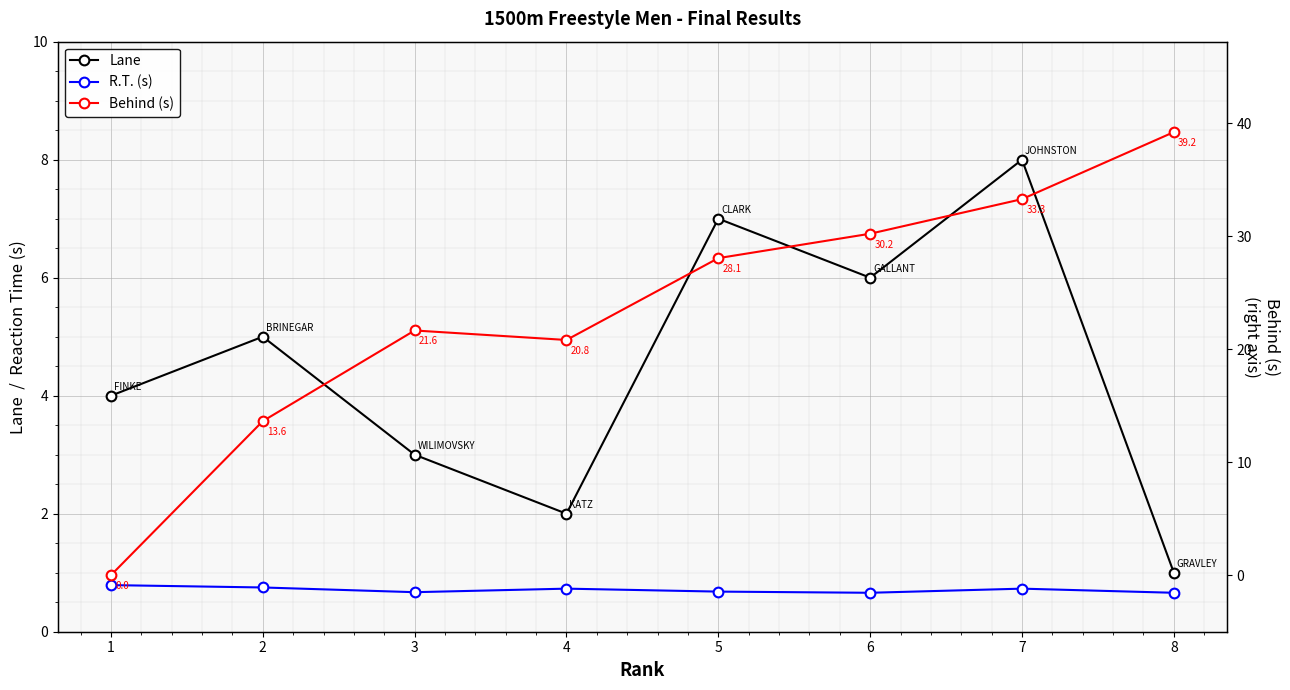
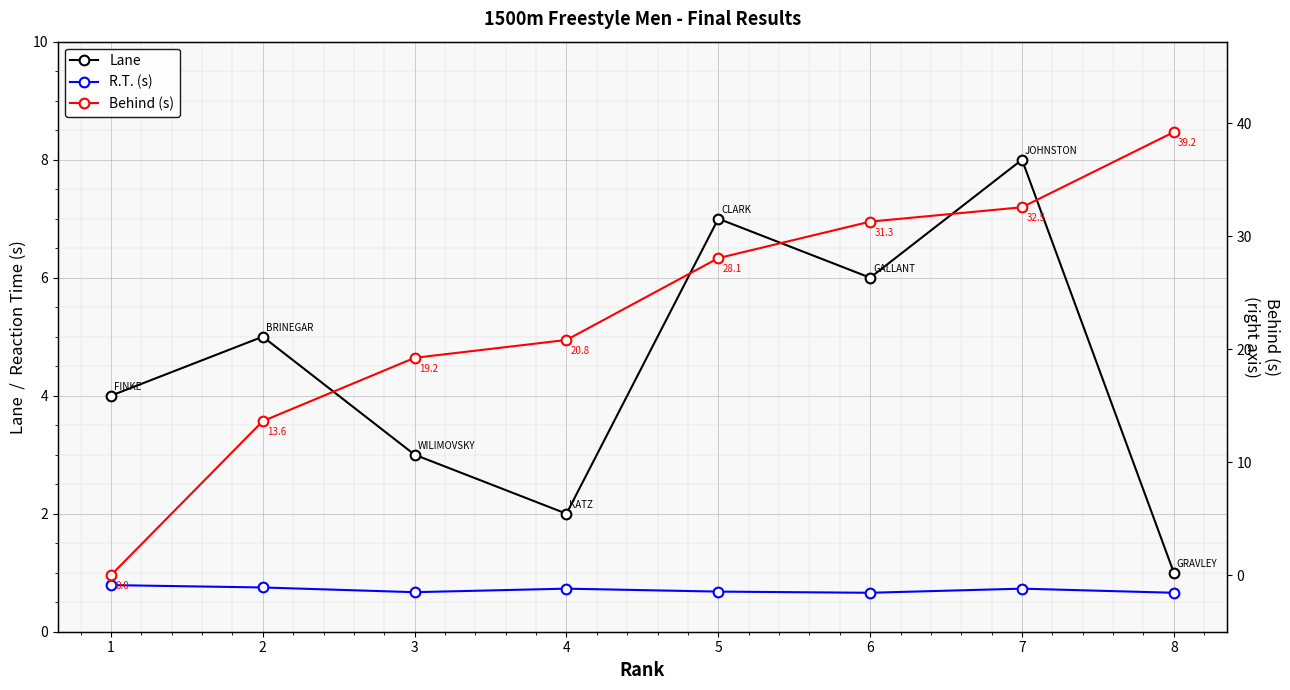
Behind (s), 3: 21.6 -> 19.2
Behind (s), 6: 30.2 -> 31.3
Behind (s), 7: 33.3 -> 32.5
